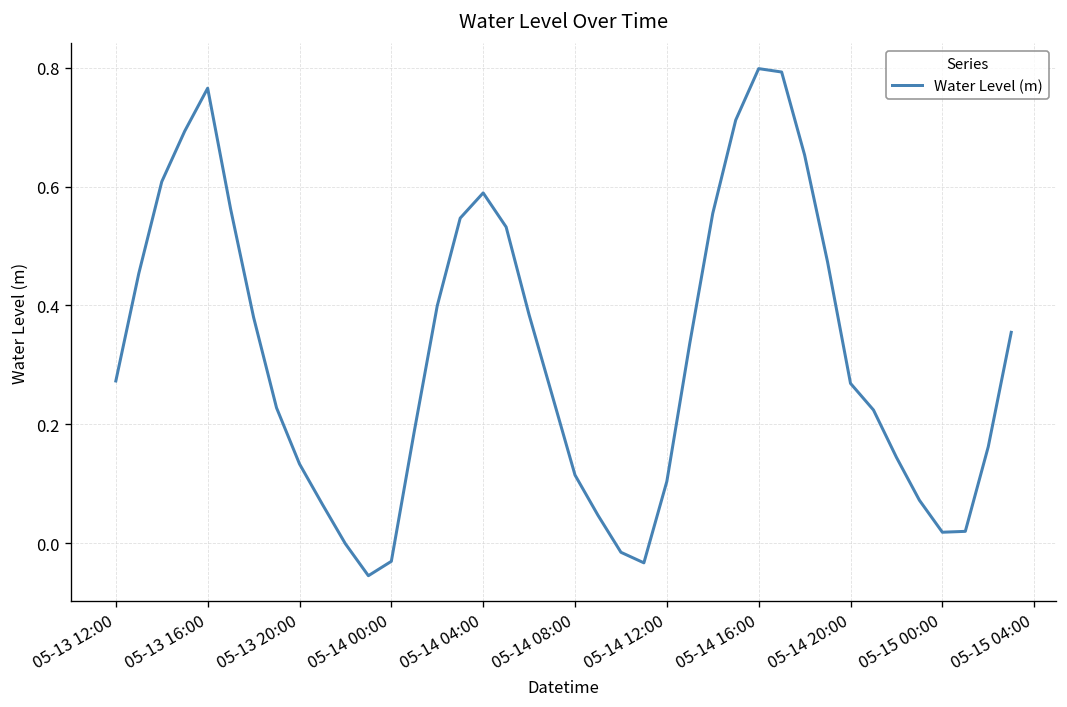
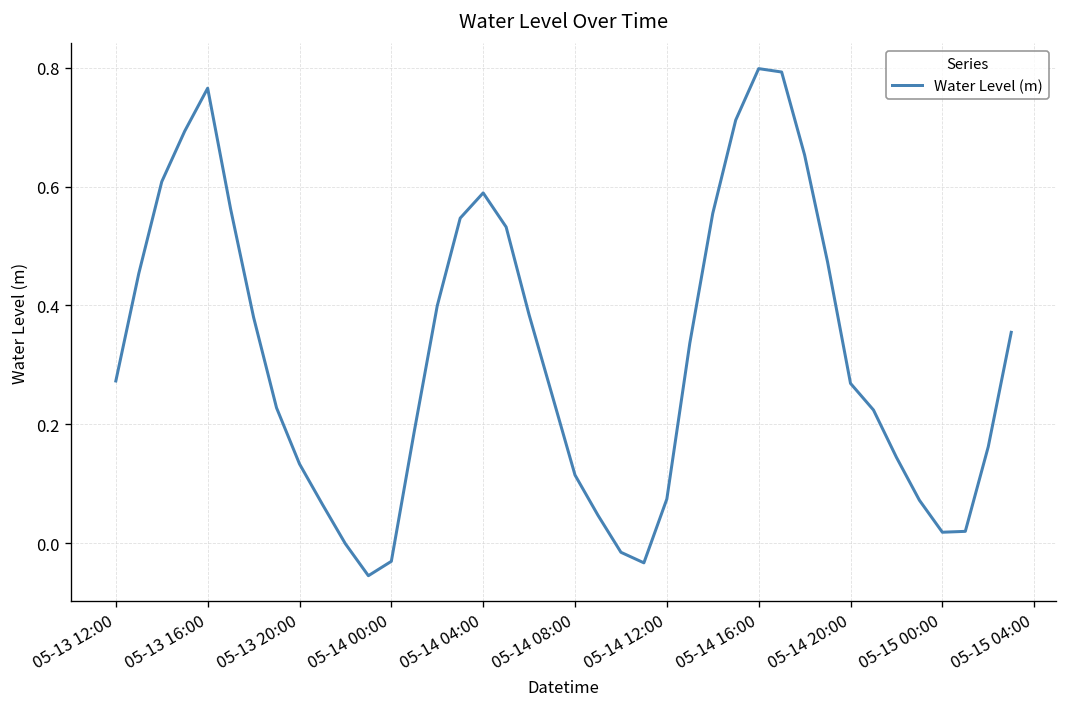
05-14 12:00: 0.10 -> 0.07
